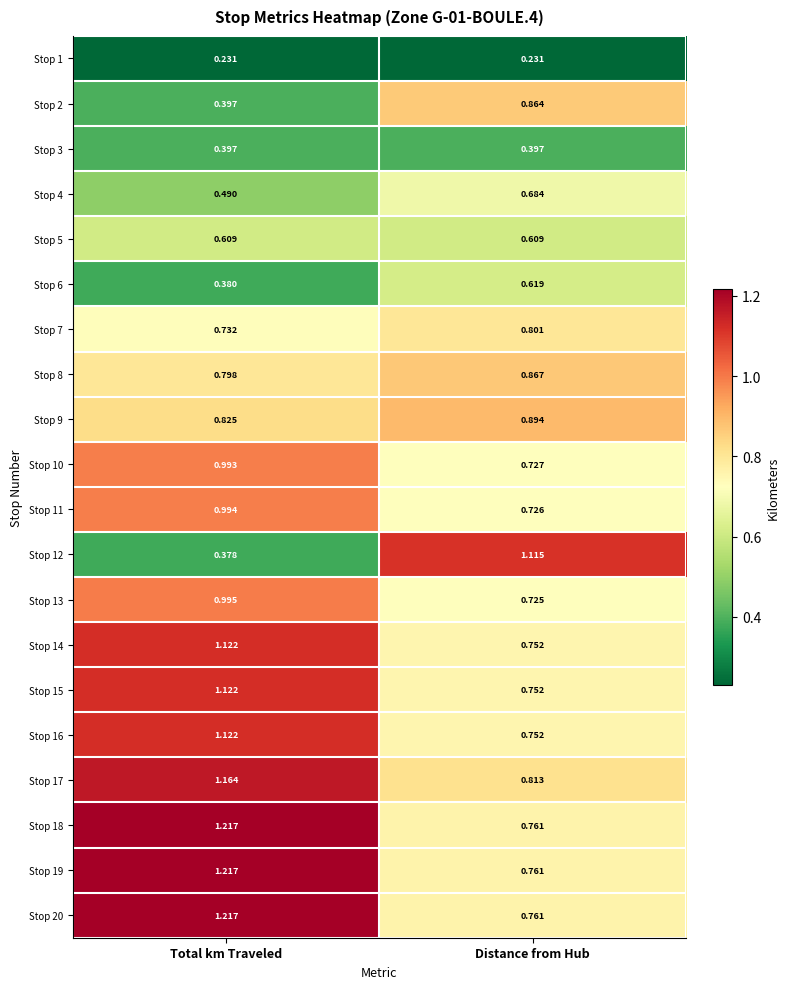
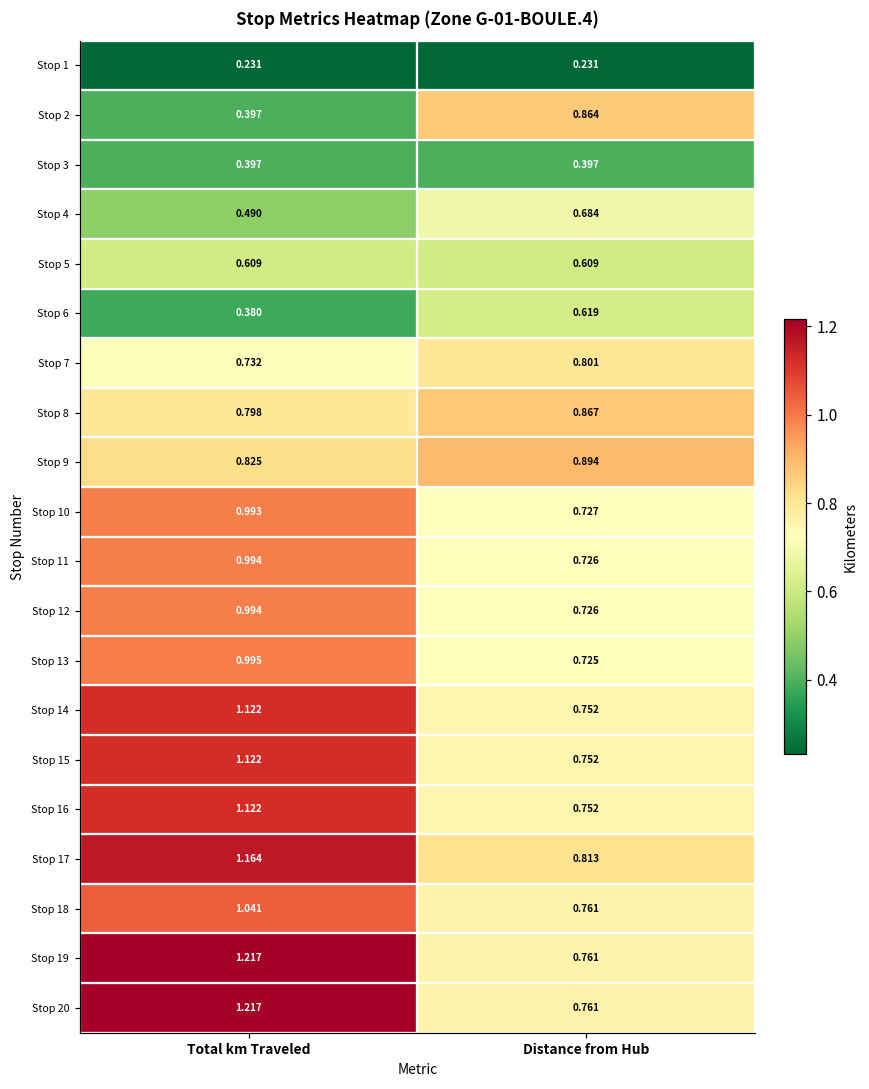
Stop 12, Total km Traveled: 0.378 -> 0.994
Stop 12, Distance from Hub: 1.115 -> 0.726
Stop 18, Total km Traveled: 1.217 -> 1.041
